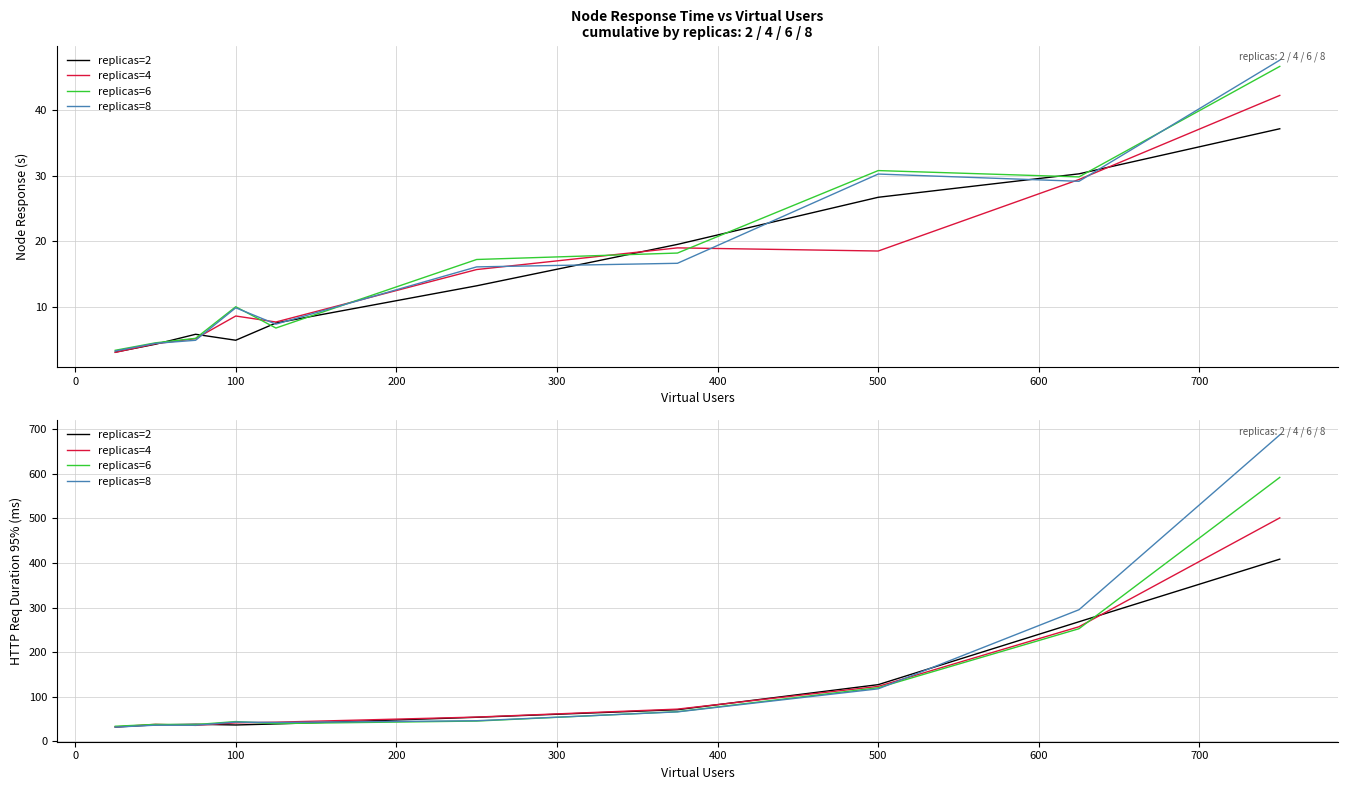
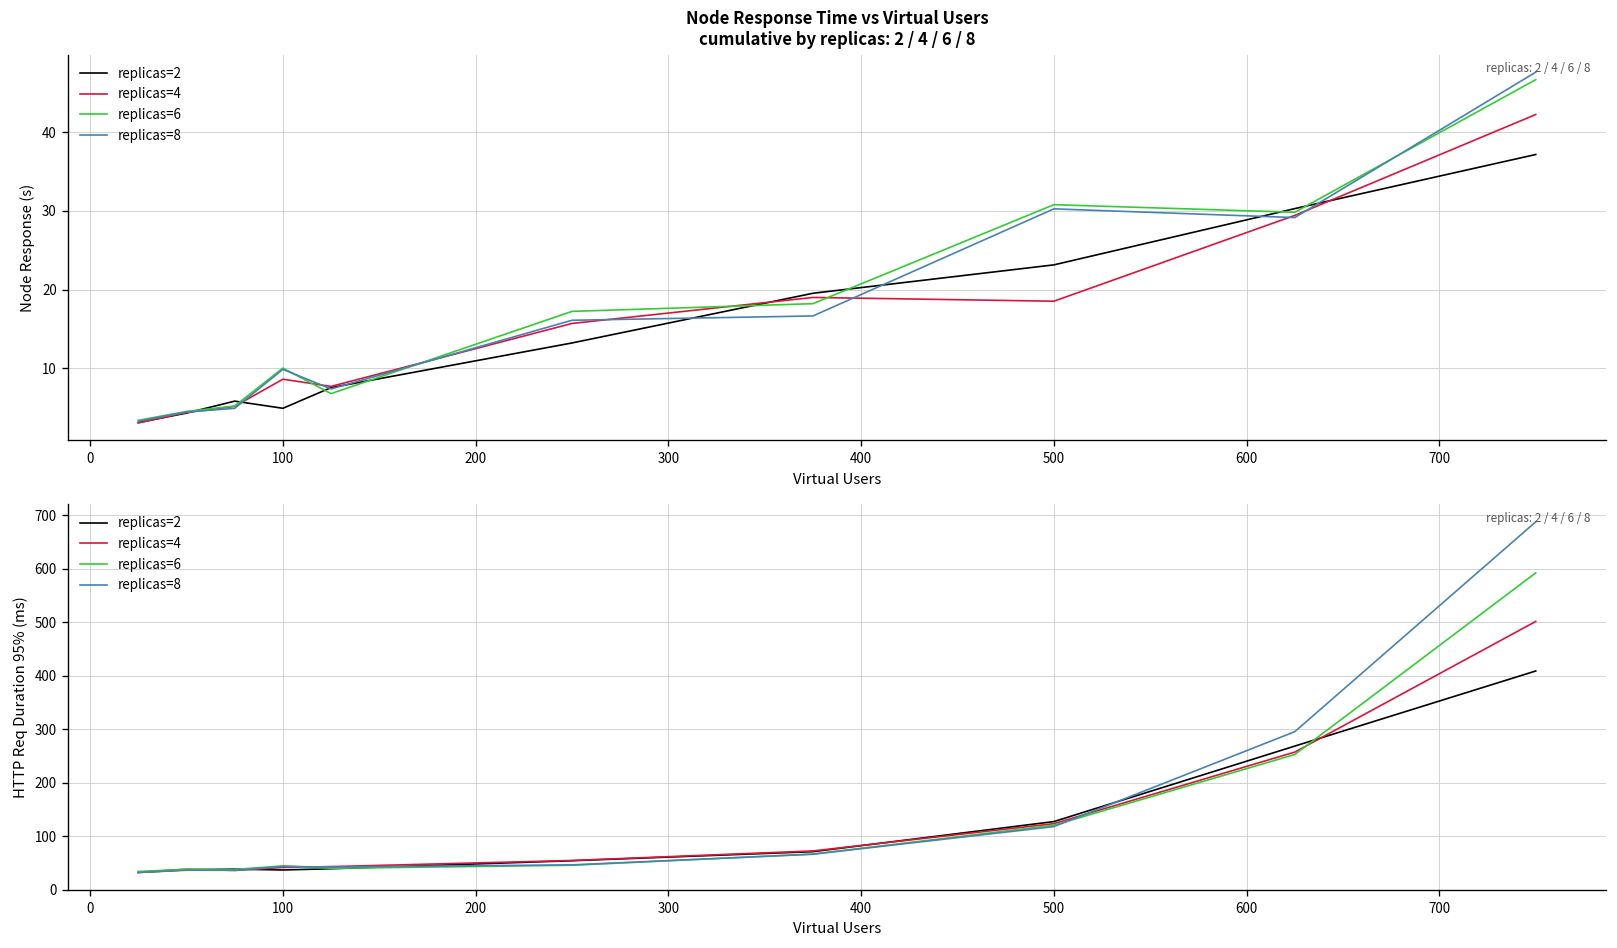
Node Response Time vs Virtual Users cumulative by replicas: 2 / 4 / 6 / 8, replicas=2, 500: 27 -> 23
